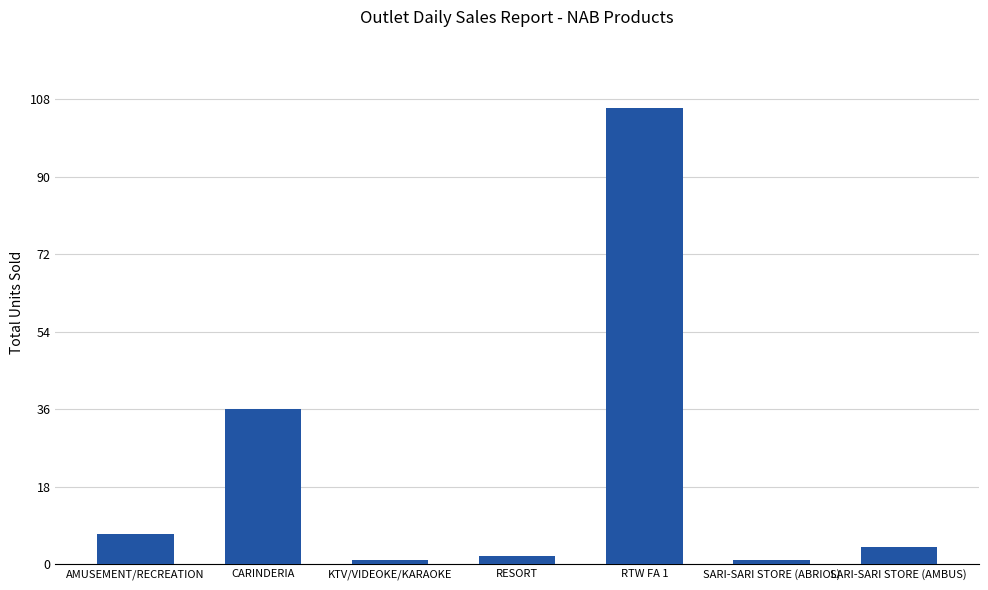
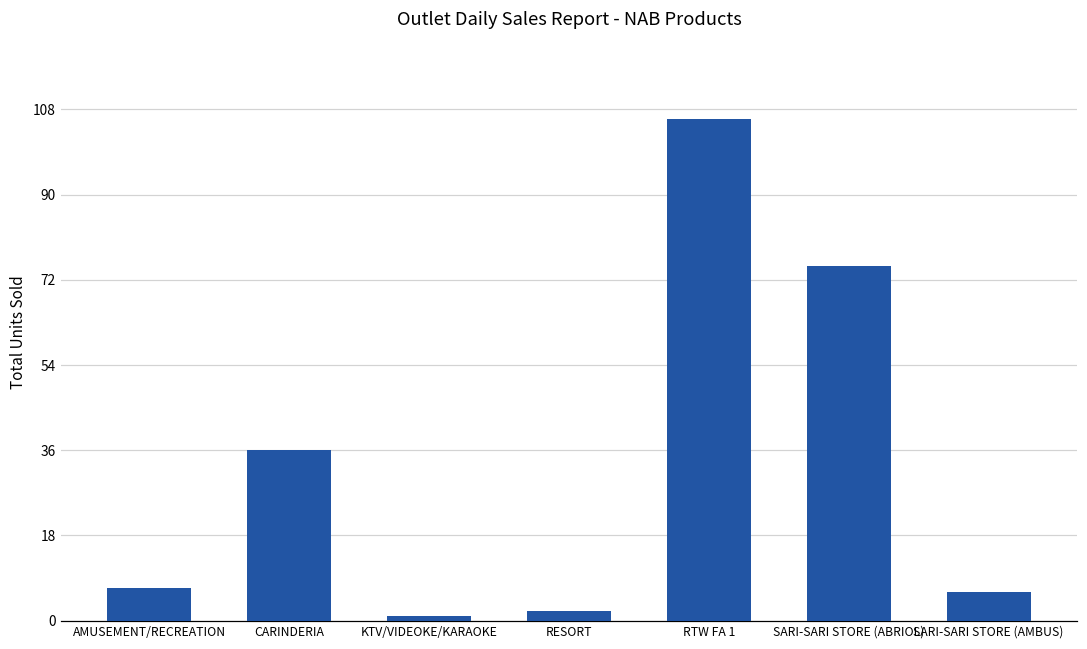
SARI-SARI STORE (ABRIOL): 1 -> 75
SARI-SARI STORE (AMBUS): 4 -> 6
